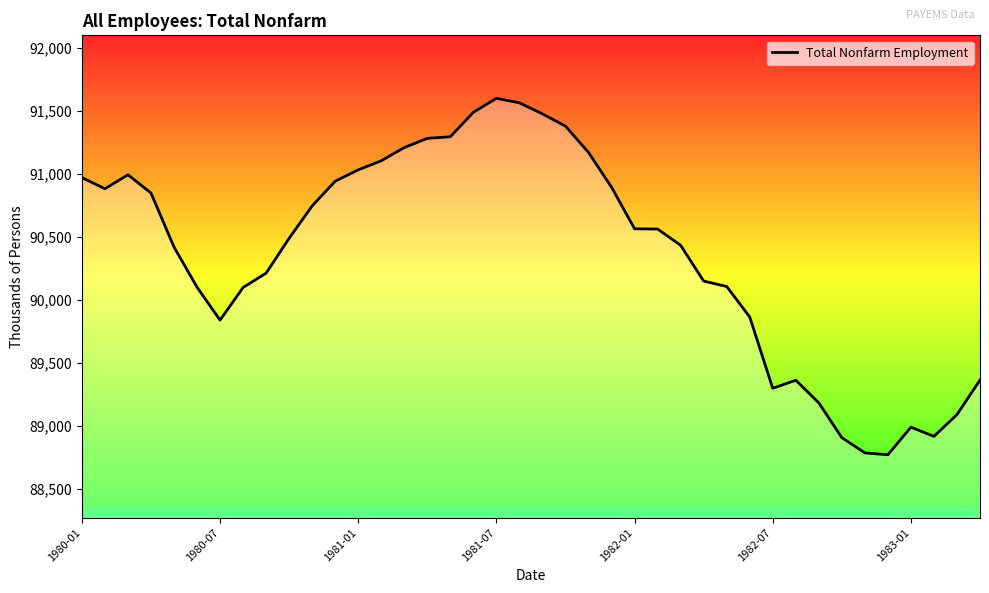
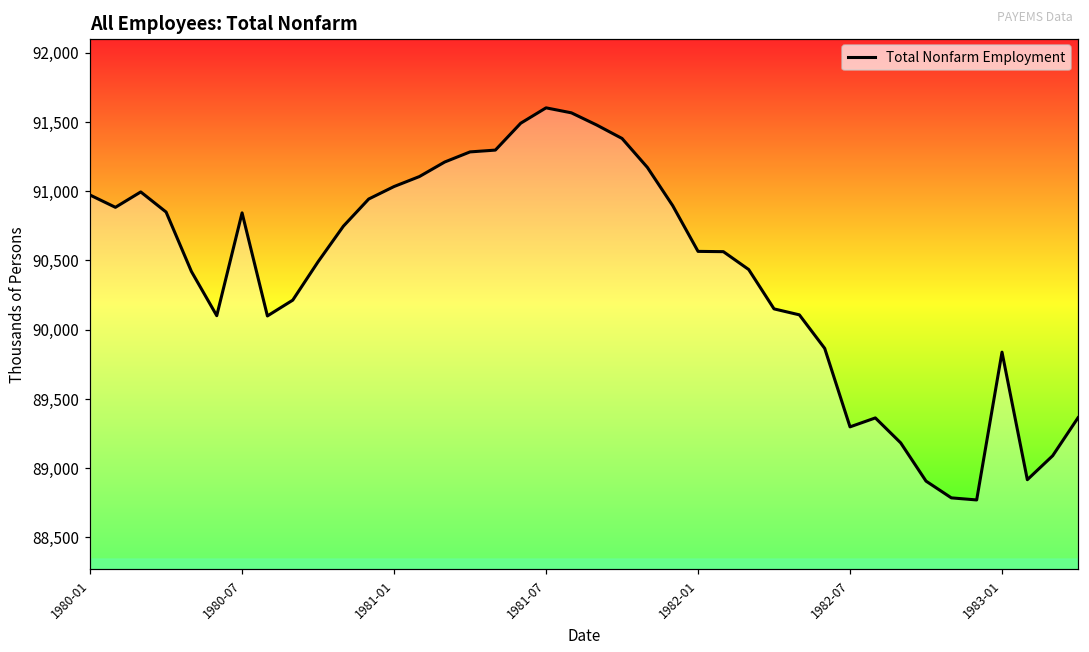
Total Nonfarm Employment, 1980-07: 89,840 -> 90,840
Total Nonfarm Employment, 1983-01: 88,990 -> 89,840
